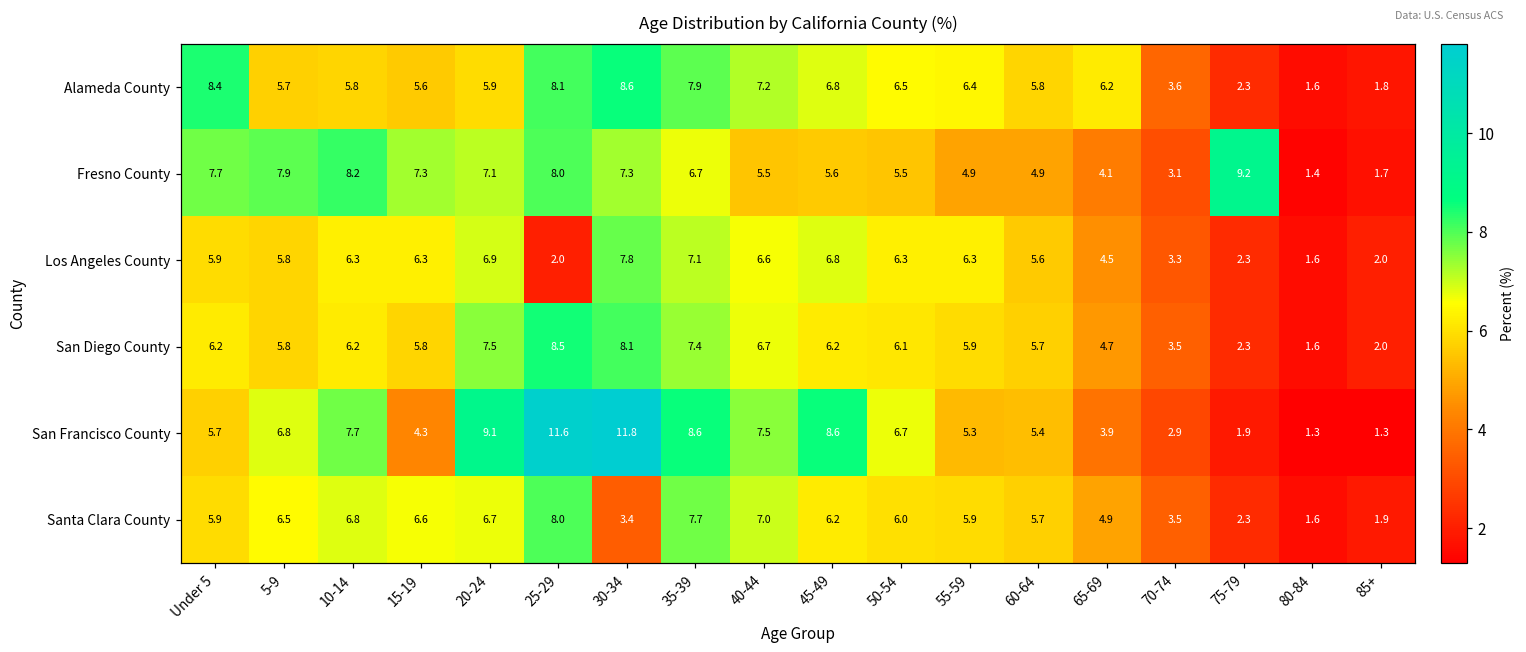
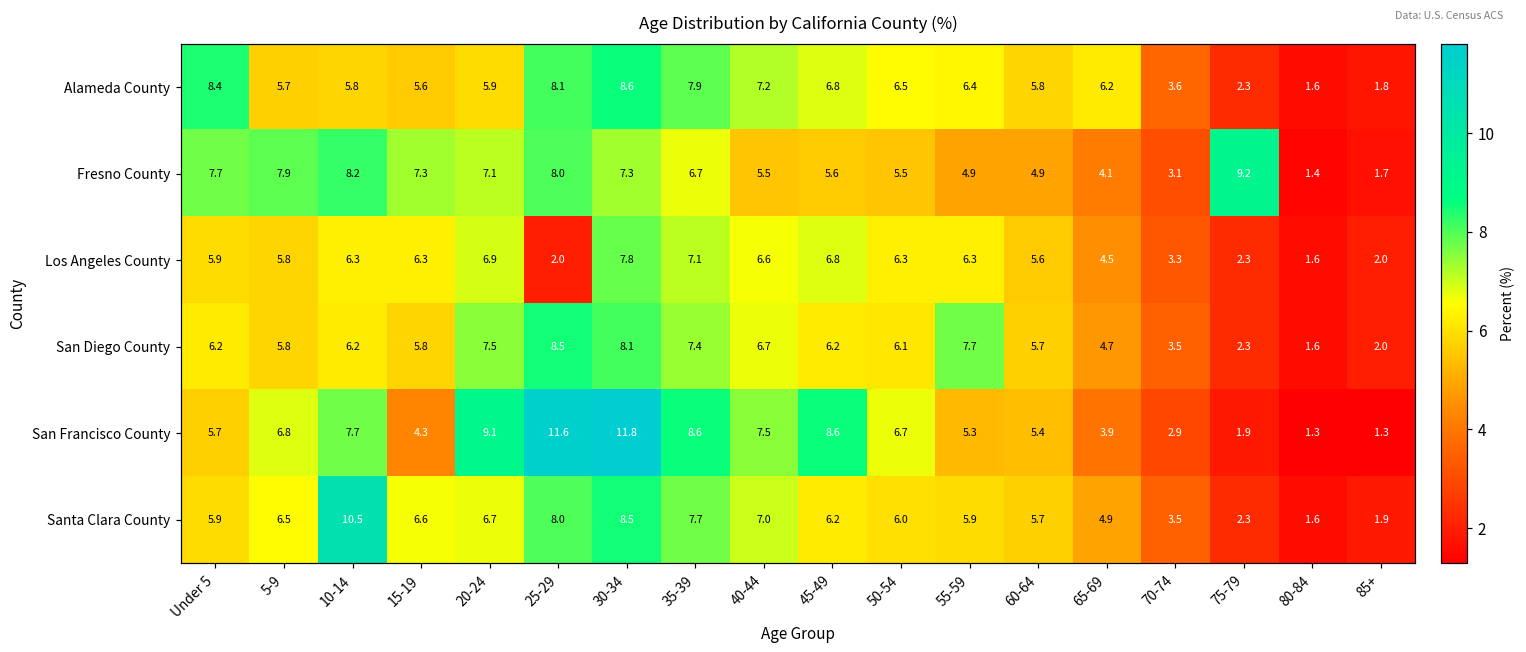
San Diego County, 55-59: 5.9 -> 7.7
Santa Clara County, 10-14: 6.8 -> 10.5
Santa Clara County, 30-34: 3.4 -> 8.5
